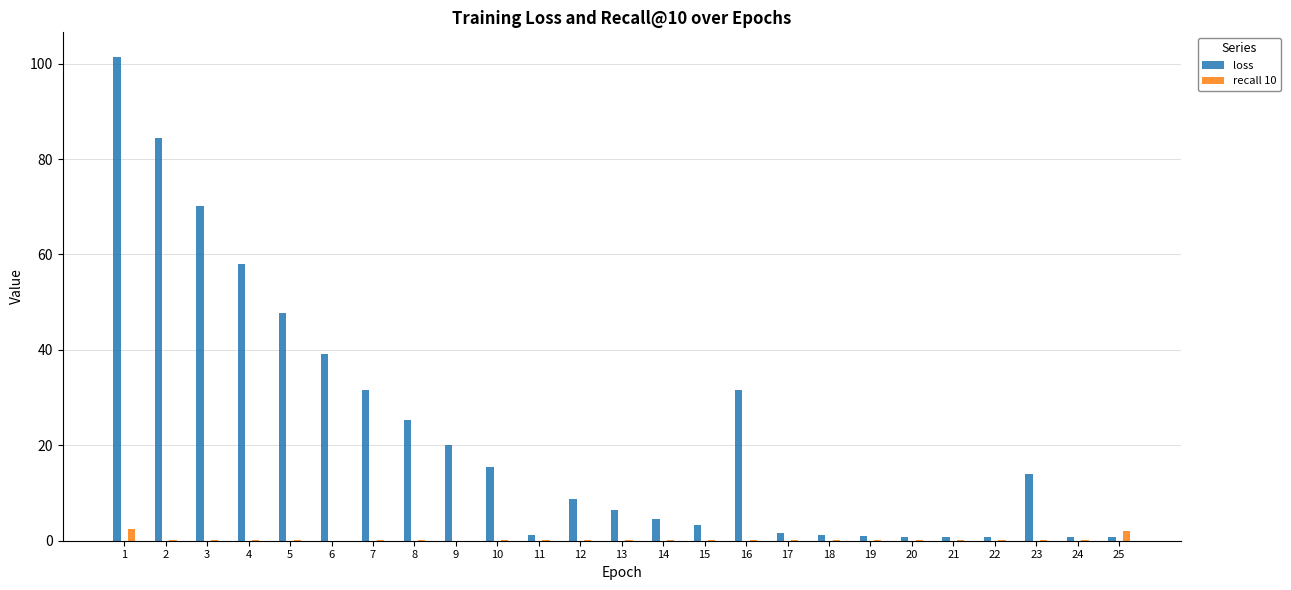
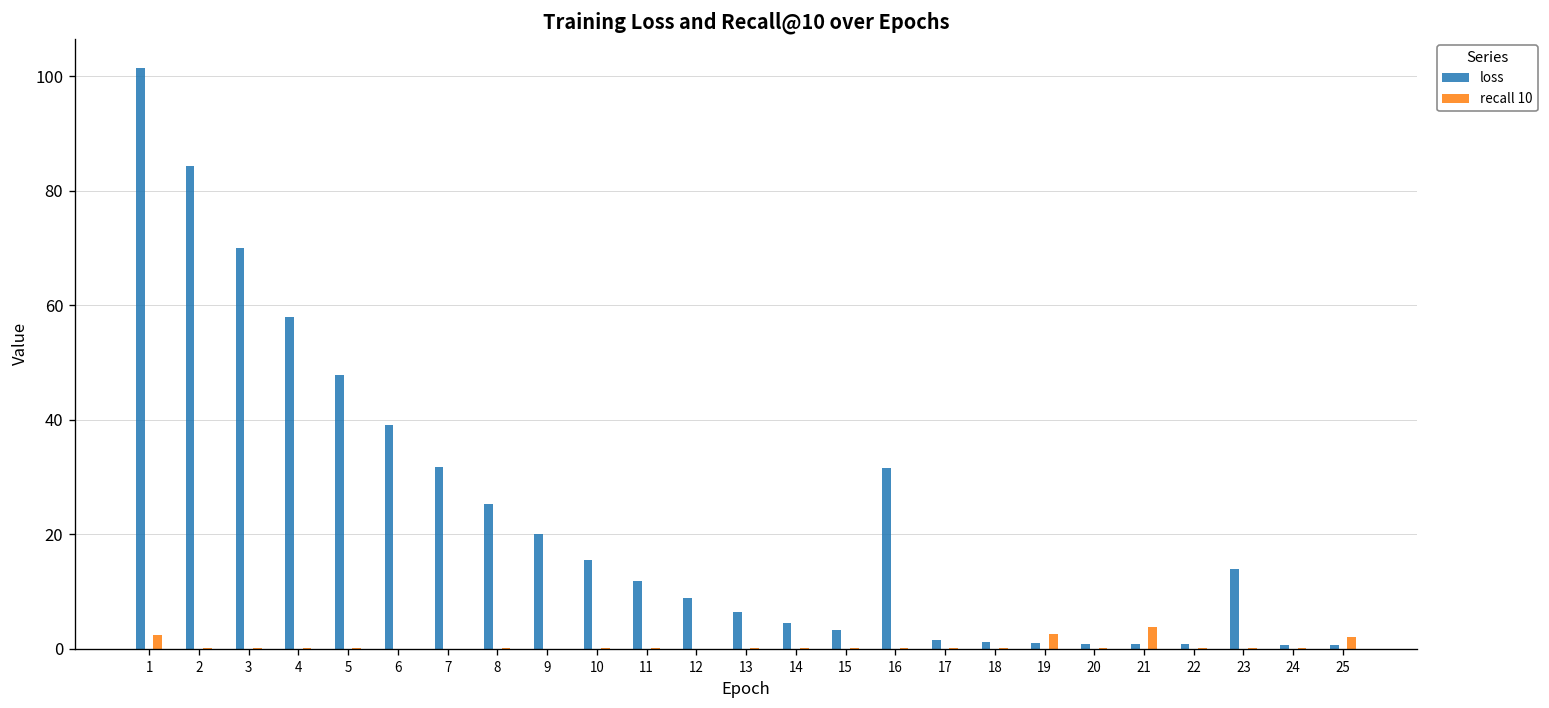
loss, 11: 1 -> 12
recall 10, 19: 0 -> 3
recall 10, 21: 0 -> 4
